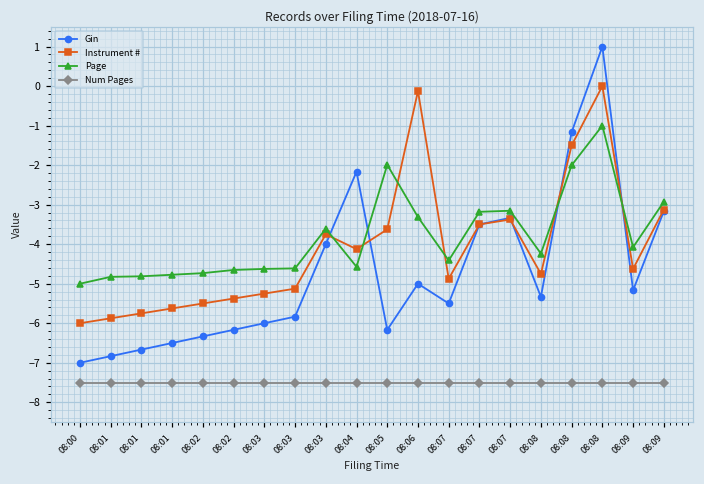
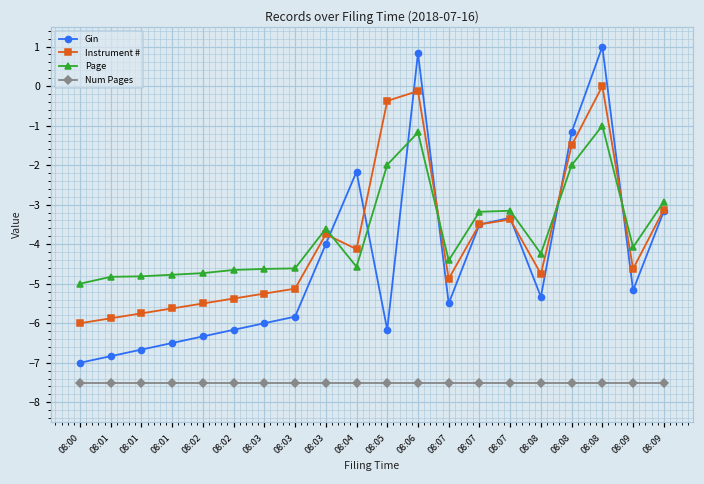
Instrument #, 08:05: -3.6 -> -0.4
Gin, 08:06: -5.0 -> 0.8
Page, 08:06: -3.3 -> -1.2
